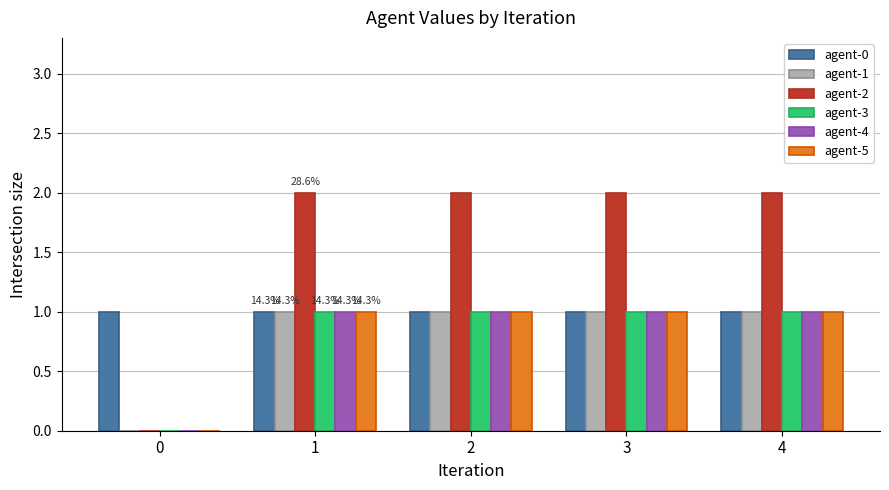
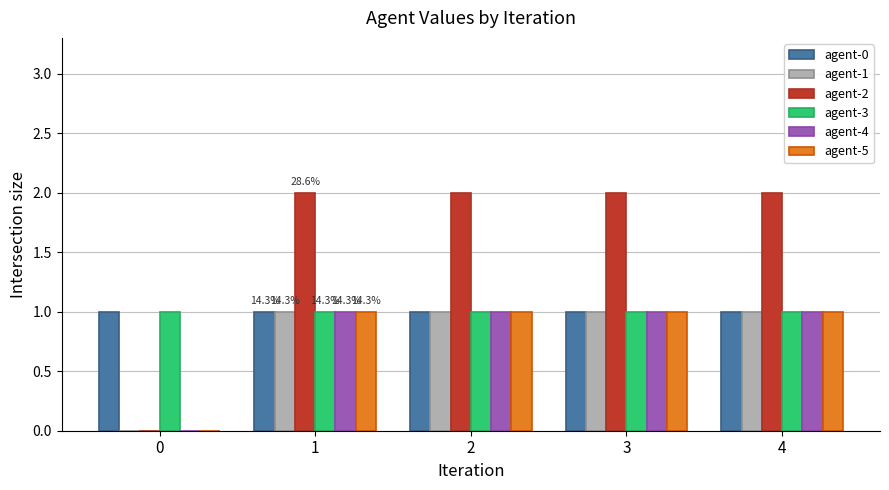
agent-3, 0: 0 -> 1
